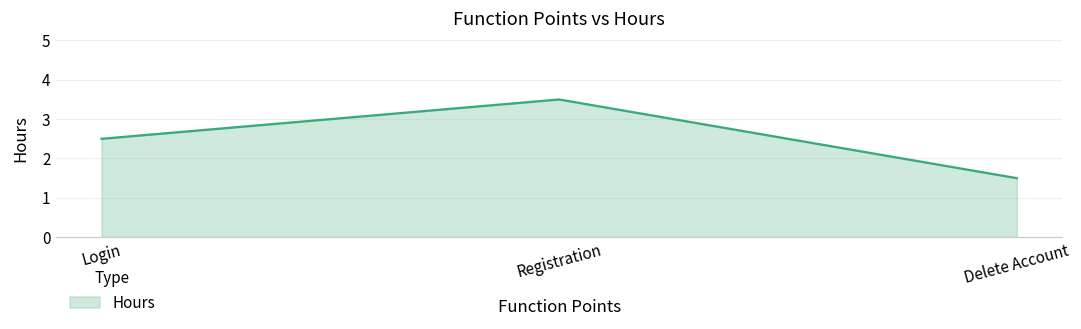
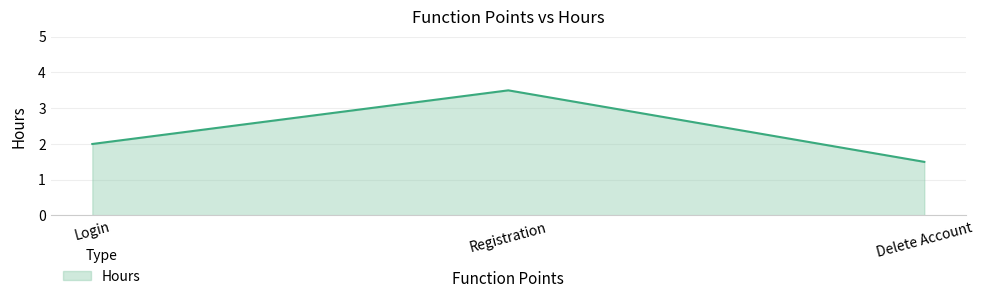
Login: 2.5 -> 2.0
